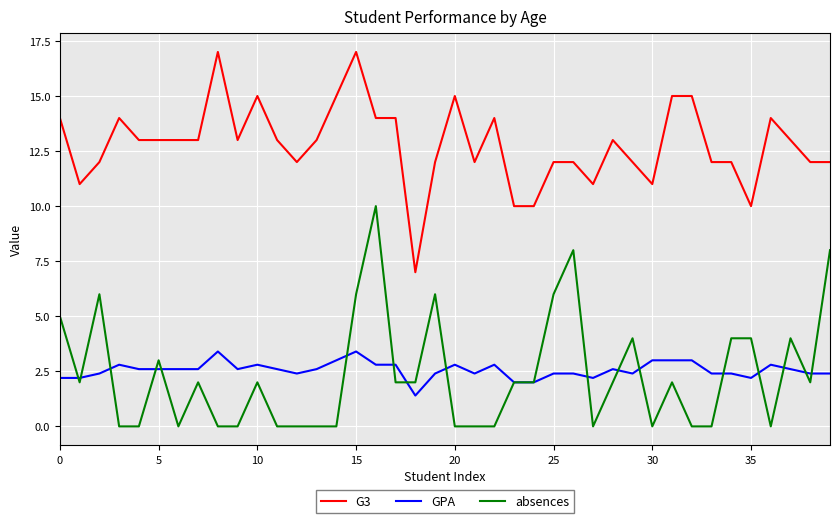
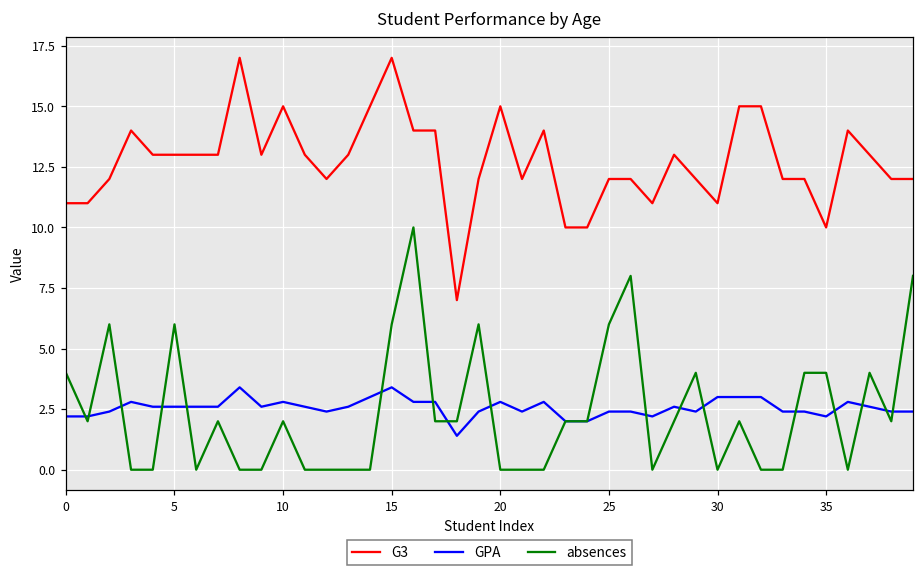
G3, 0: 14 -> 11
absences, 0: 5 -> 4
absences, 5: 3 -> 6
